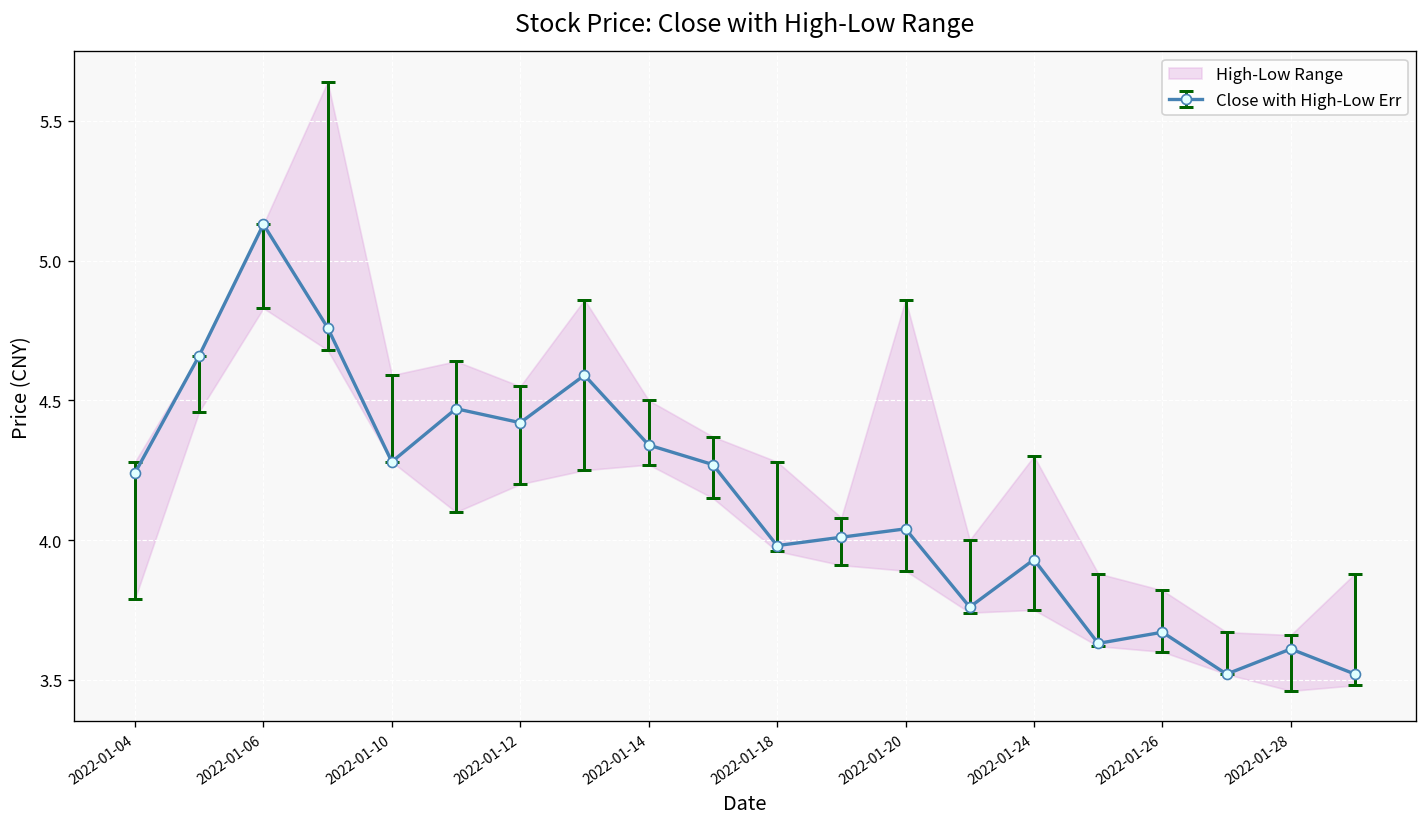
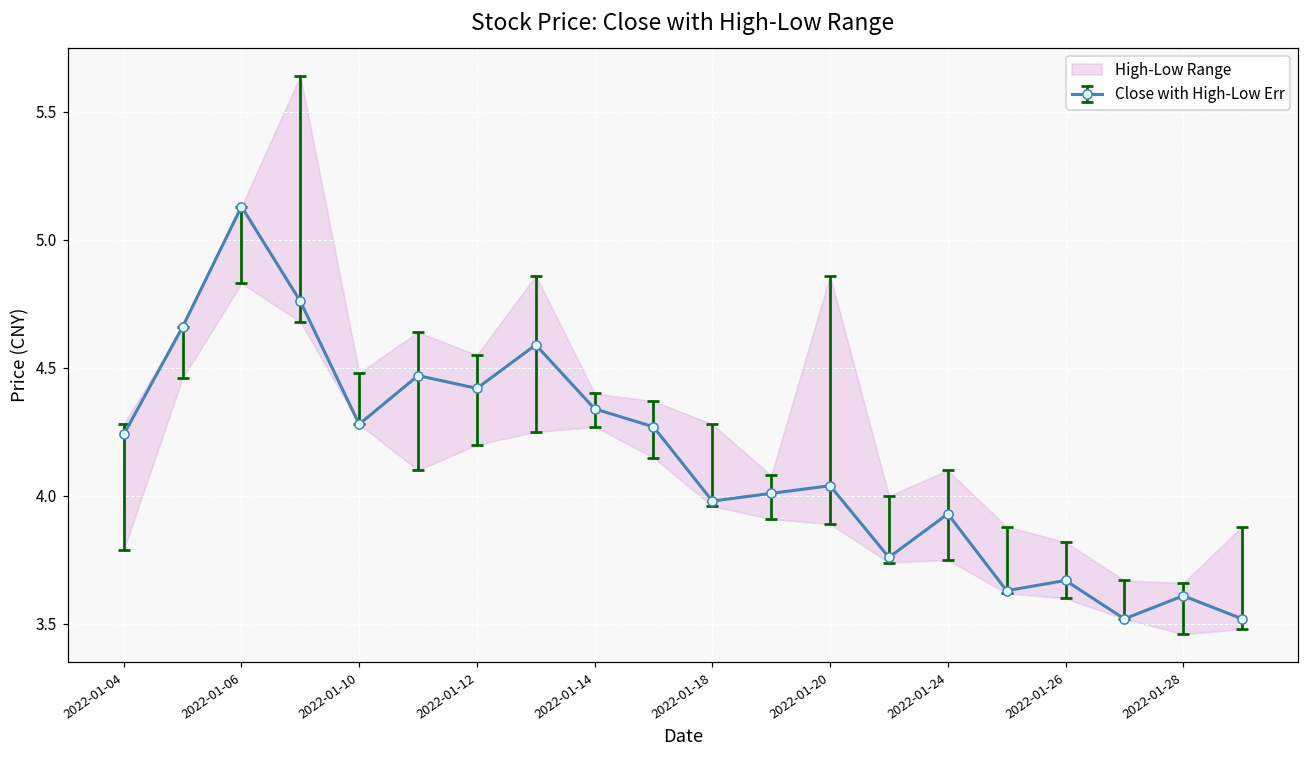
High-Low Range, 2022-01-10: 4.59 -> 4.48
High-Low Range, 2022-01-14: 4.5 -> 4.4
High-Low Range, 2022-01-24: 4.3 -> 4.1
